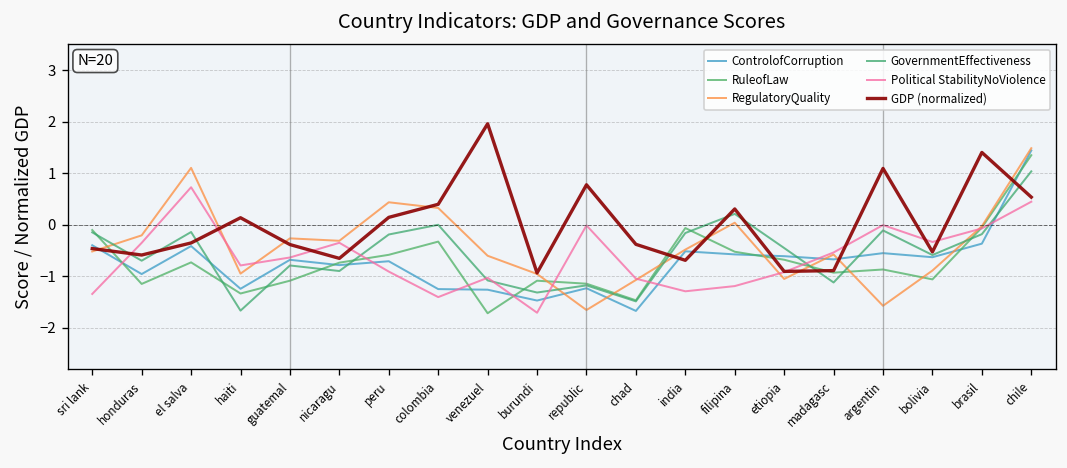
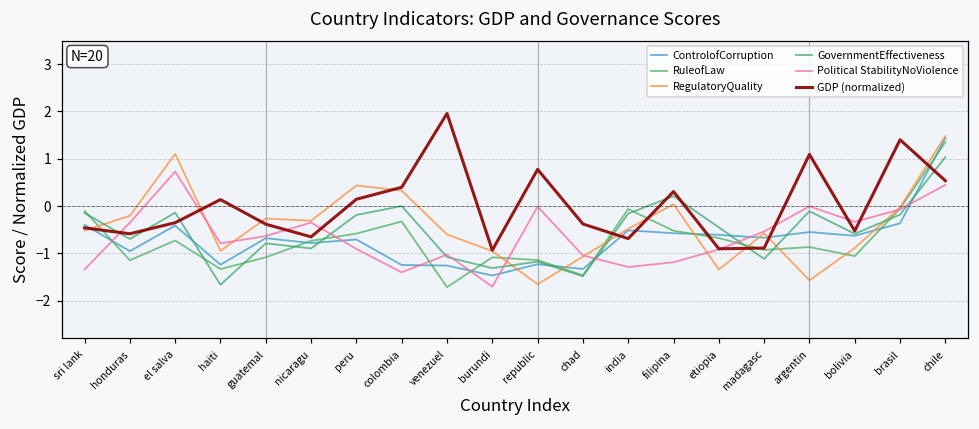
ControlofCorruption, chad: -1.7 -> -1.3
RegulatoryQuality, etiopia: -1.1 -> -1.3
